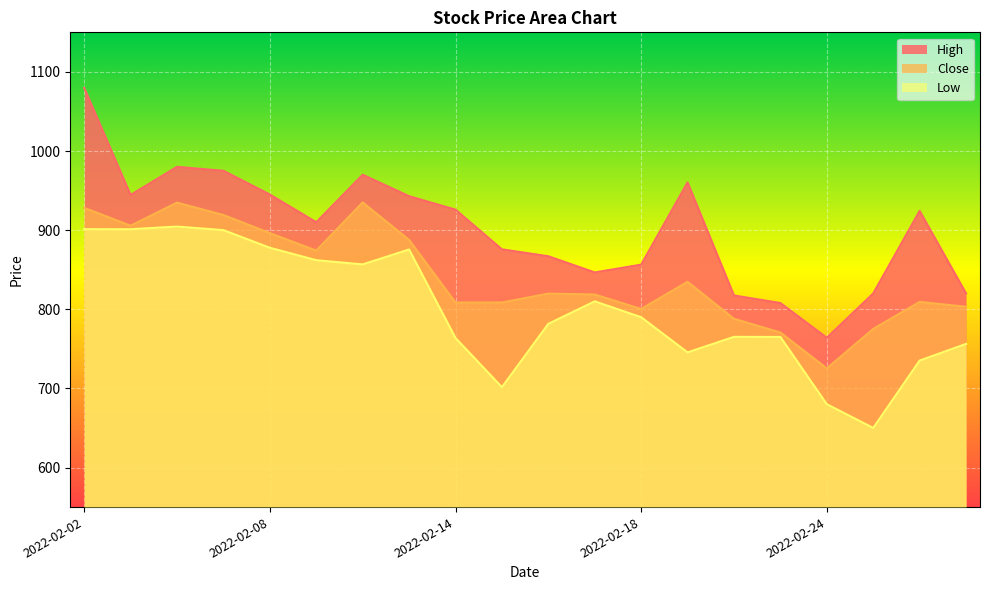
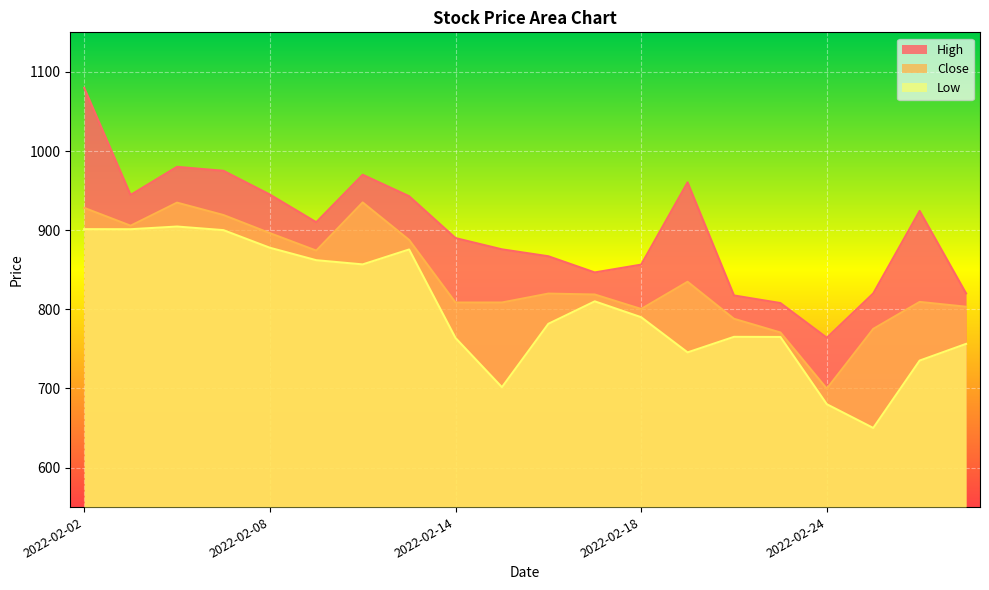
High, 2022-02-14: 930 -> 890
Close, 2022-02-24: 730 -> 700
